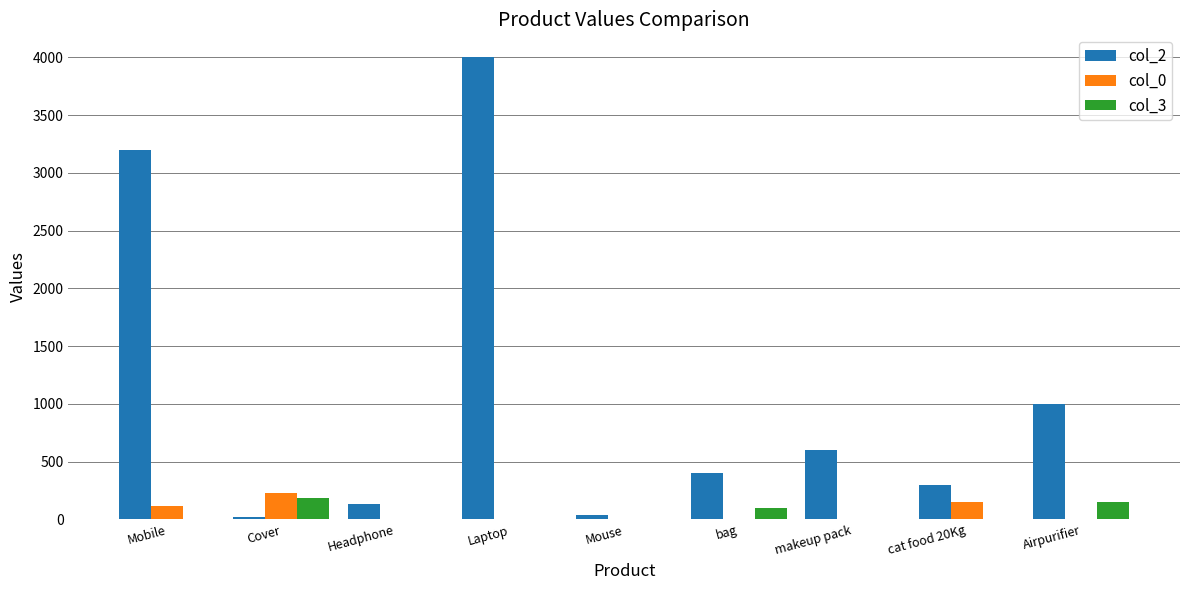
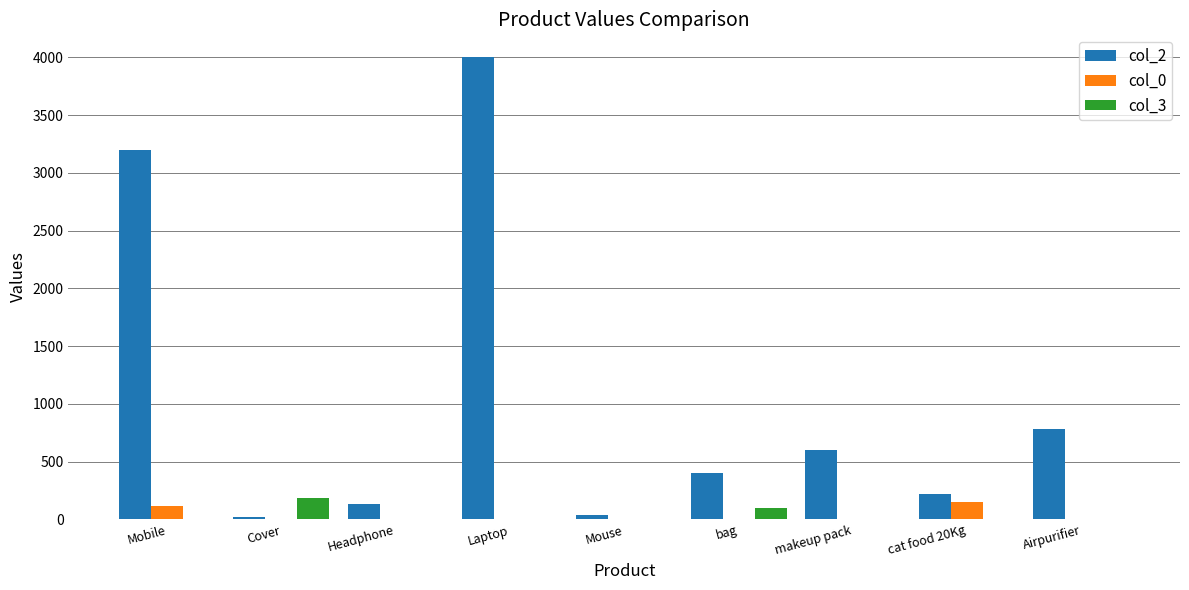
col_0, Cover: 230 -> 0
col_2, cat food 20Kg: 300 -> 220
col_2, Airpurifier: 1000 -> 790
col_3, Airpurifier: 150 -> 0
